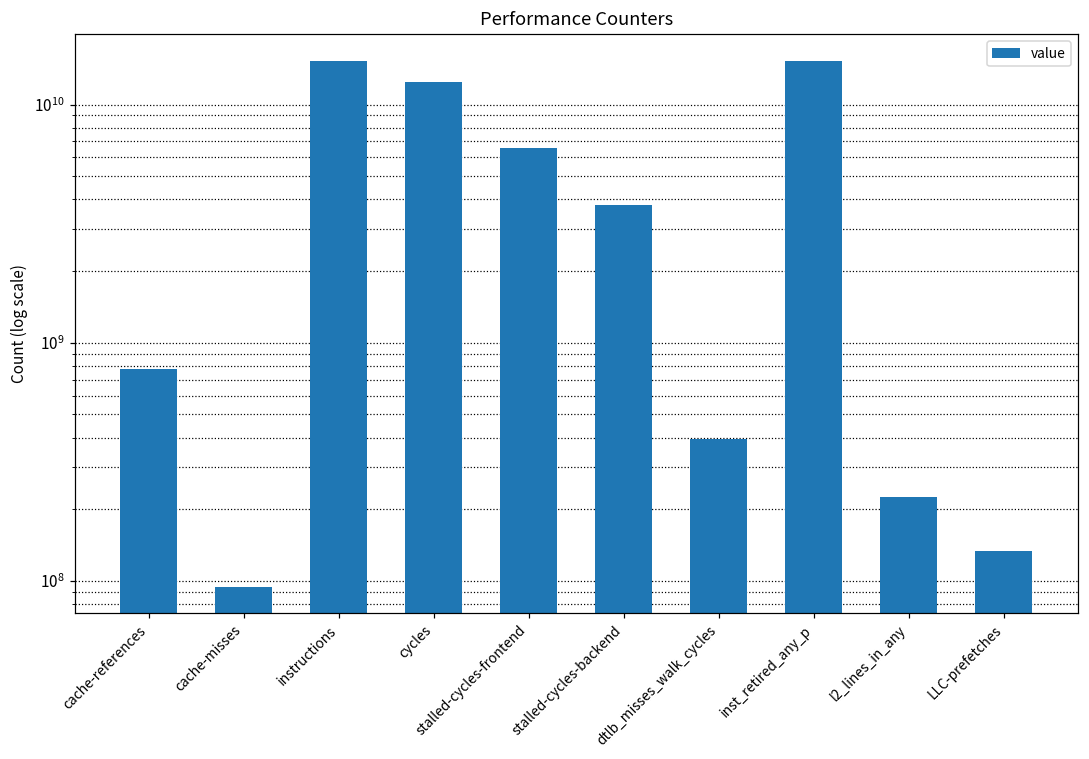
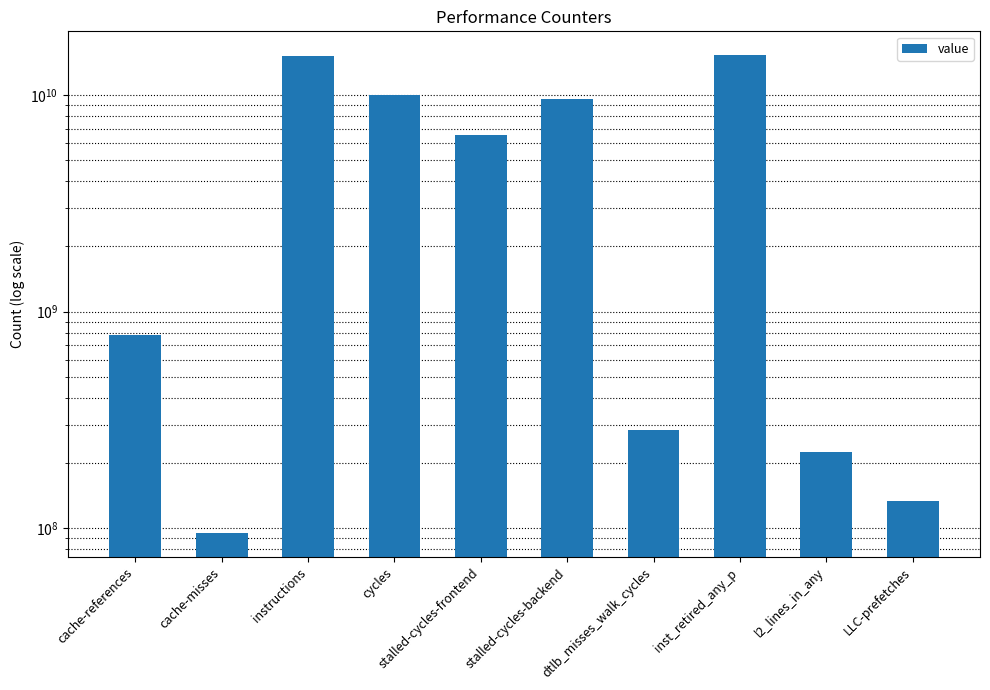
cycles: 12000000000 -> 10000000000
stalled-cycles-backend: 3800000000 -> 10000000000
dtlb_misses_walk_cycles: 390000000 -> 280000000
